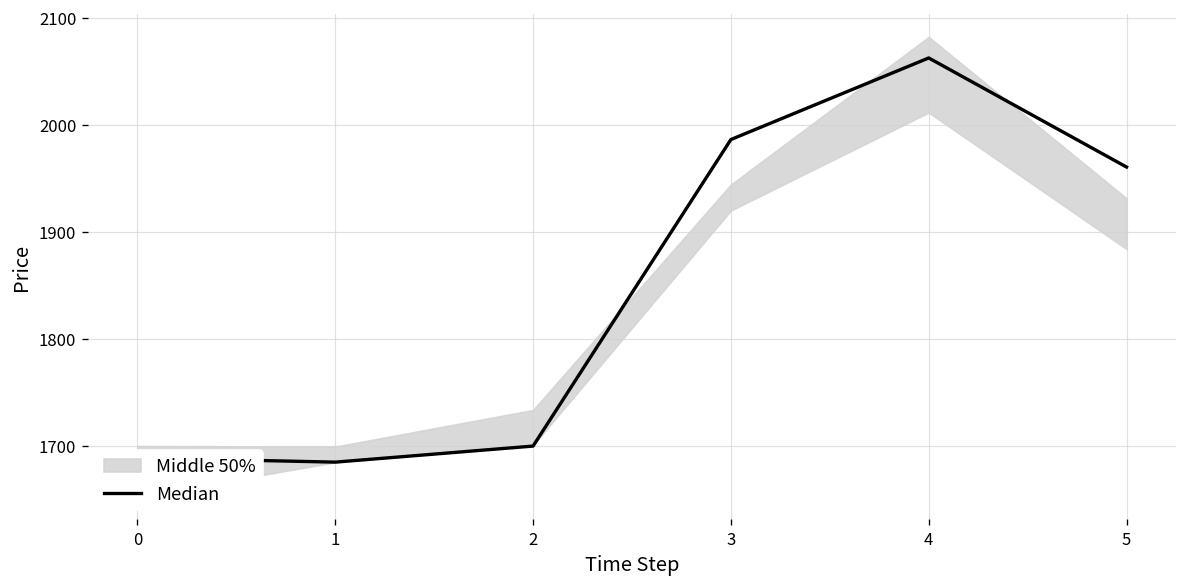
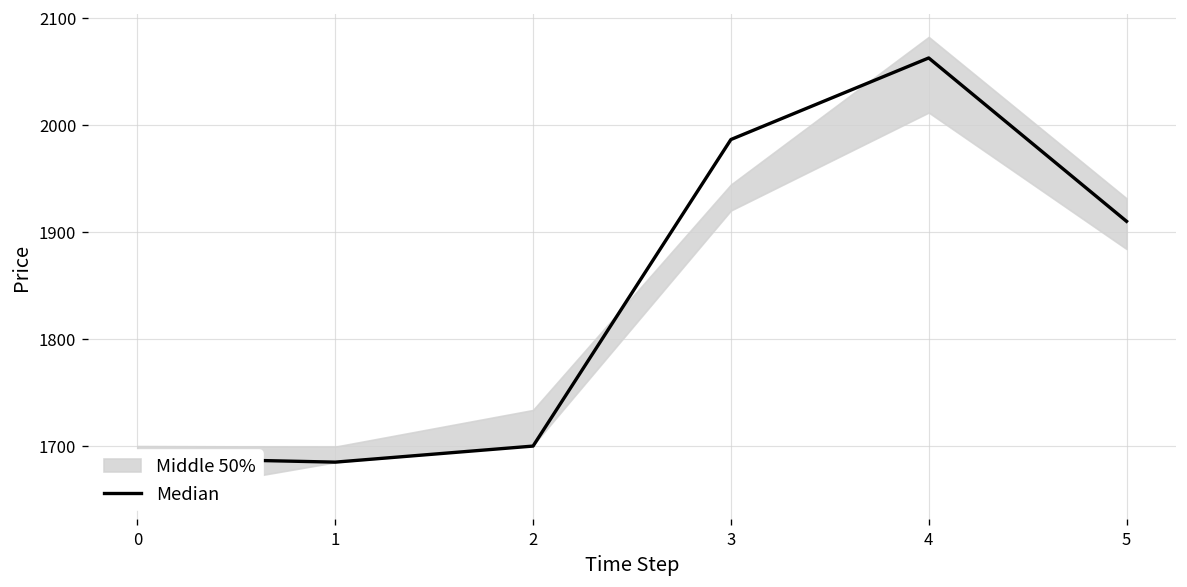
Median, 5: 1960 -> 1910
